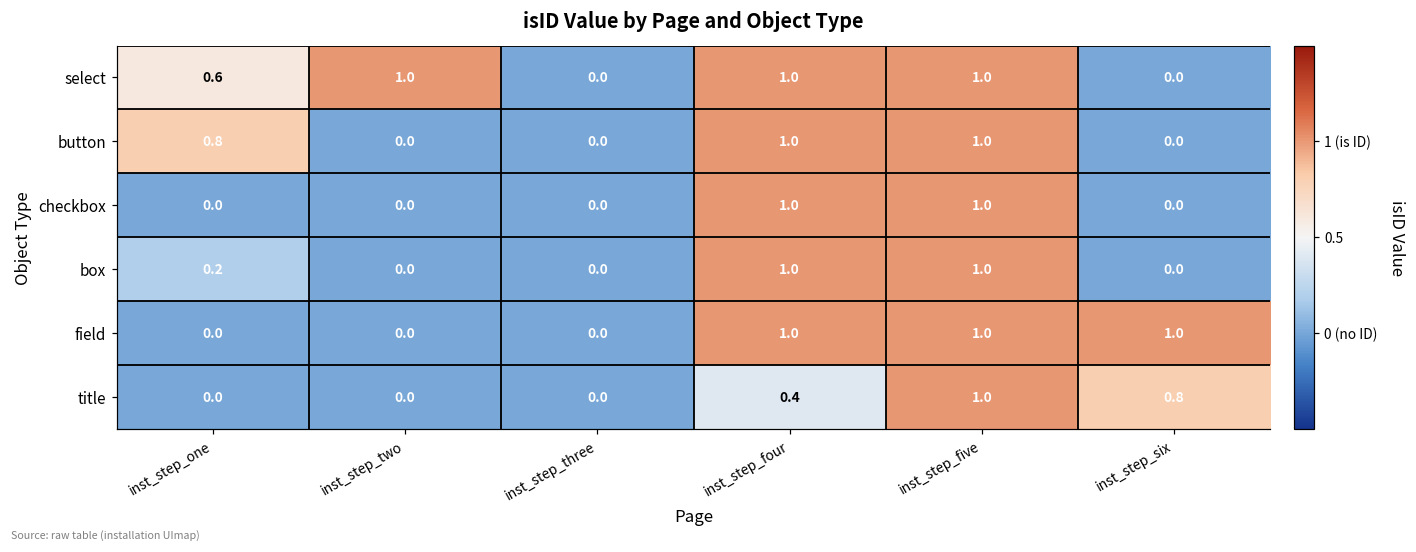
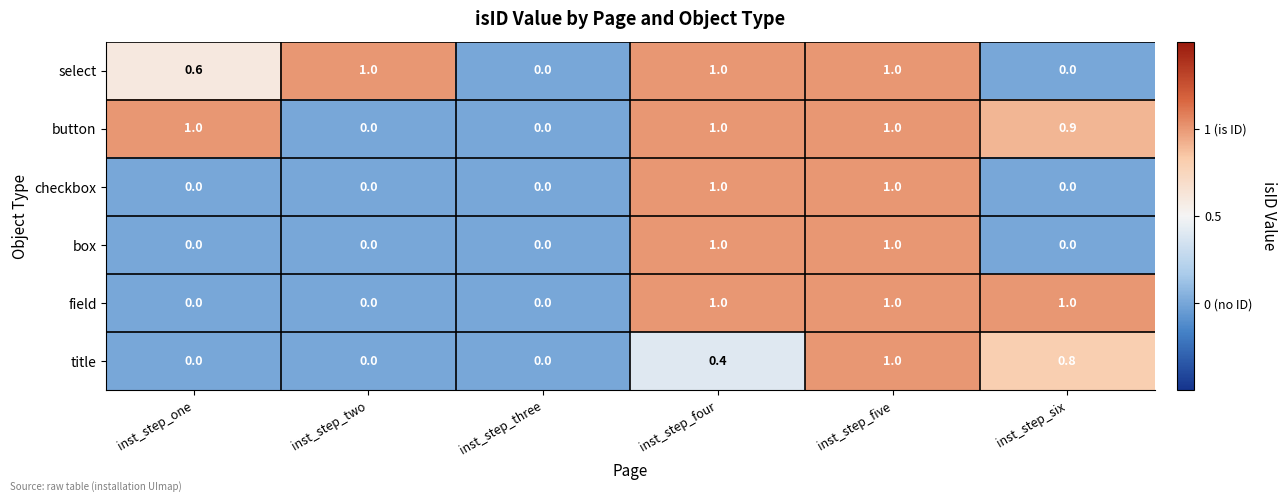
button, inst_step_one: 0.8 -> 1.0
button, inst_step_six: 0.0 -> 0.9
box, inst_step_one: 0.2 -> 0.0
